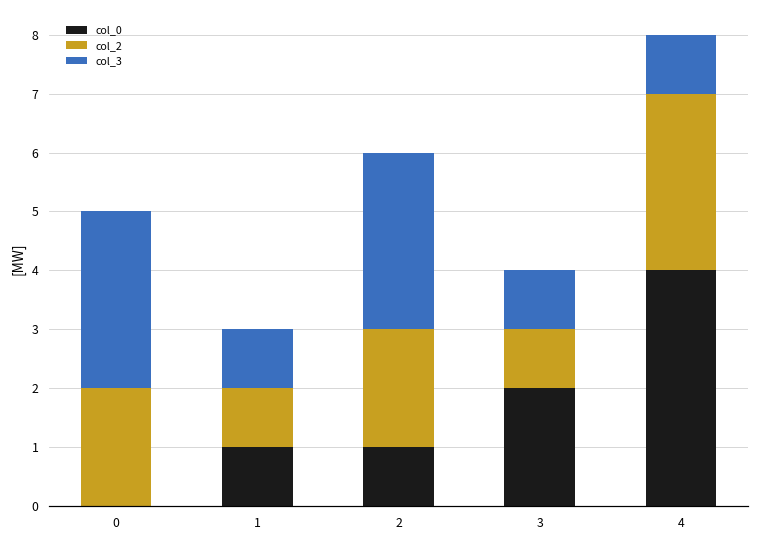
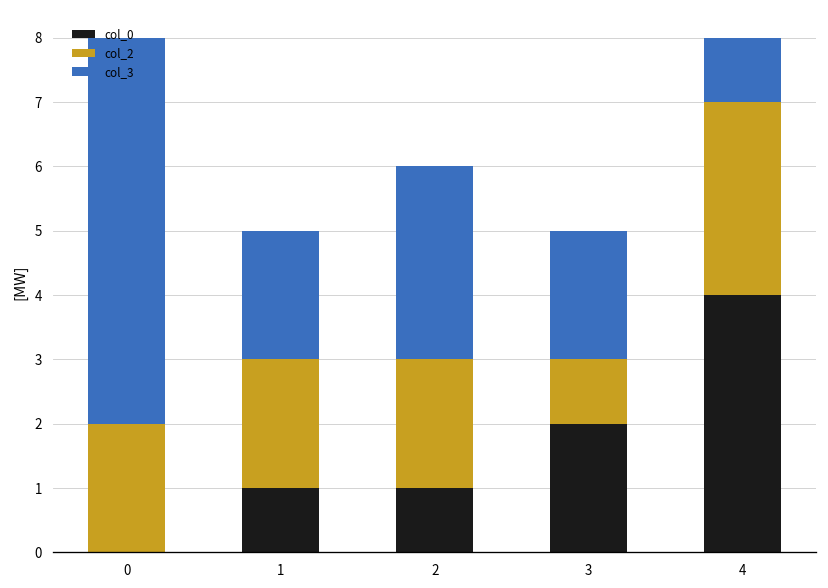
col_3, 0: 3 -> 6
col_2, 1: 1 -> 2
col_3, 1: 1 -> 2
col_3, 3: 1 -> 2
